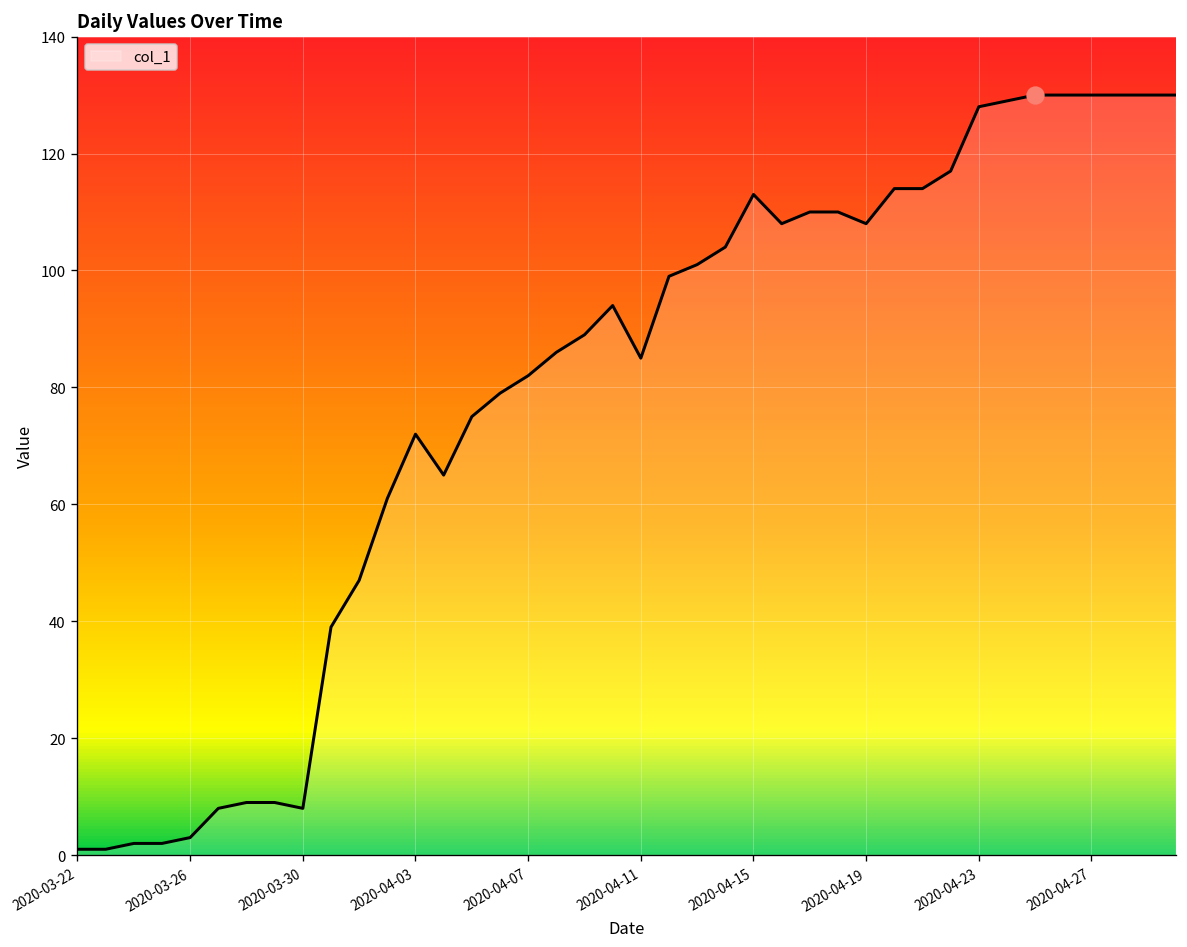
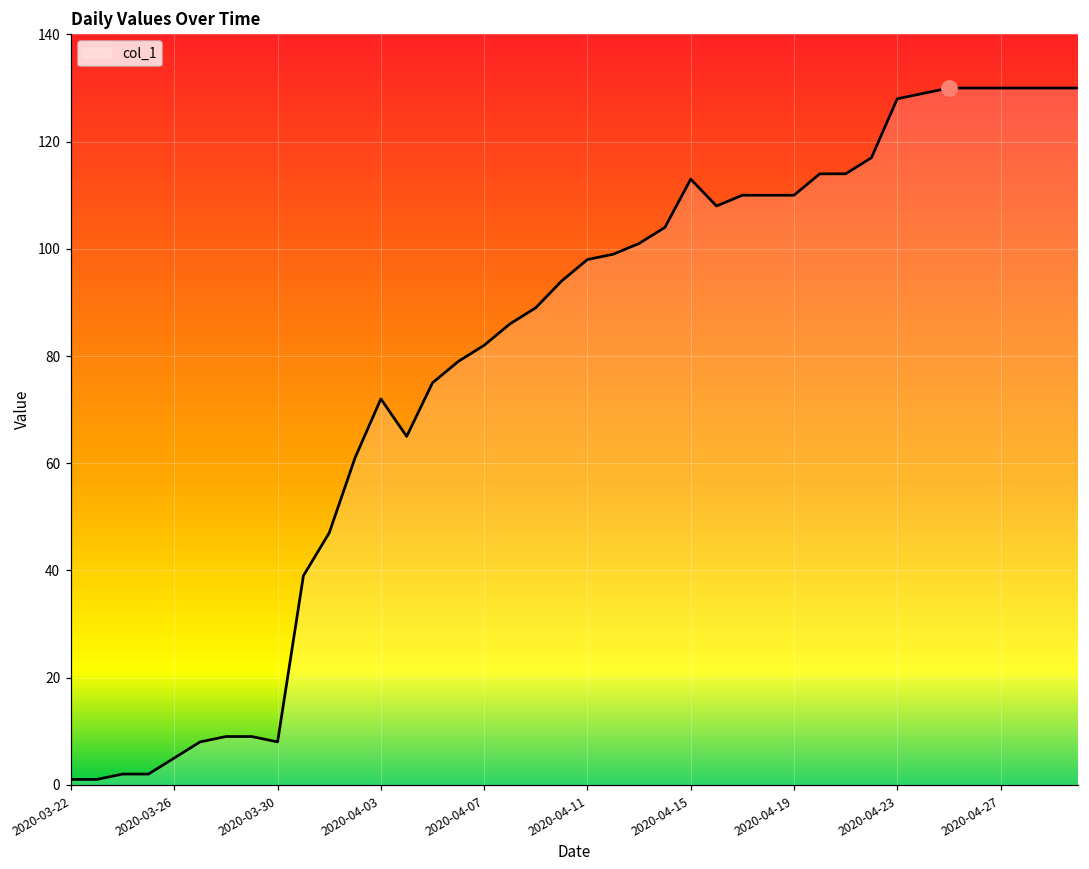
col_1, 2020-03-26: 3 -> 5
col_1, 2020-04-11: 85 -> 98
col_1, 2020-04-19: 108 -> 110
